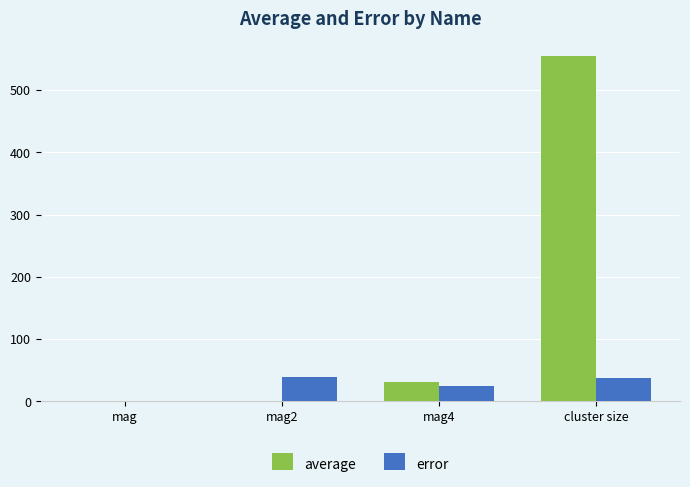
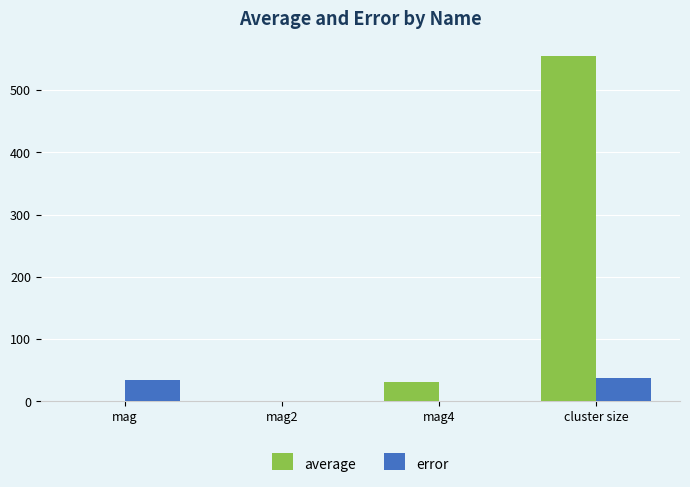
error, mag: 0 -> 40
error, mag2: 40 -> 0
error, mag4: 30 -> 0
